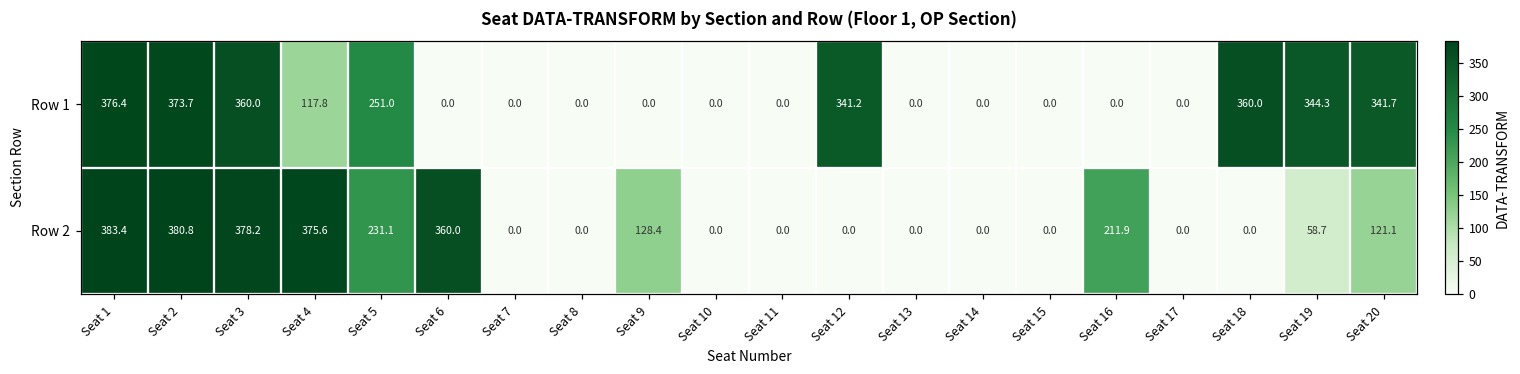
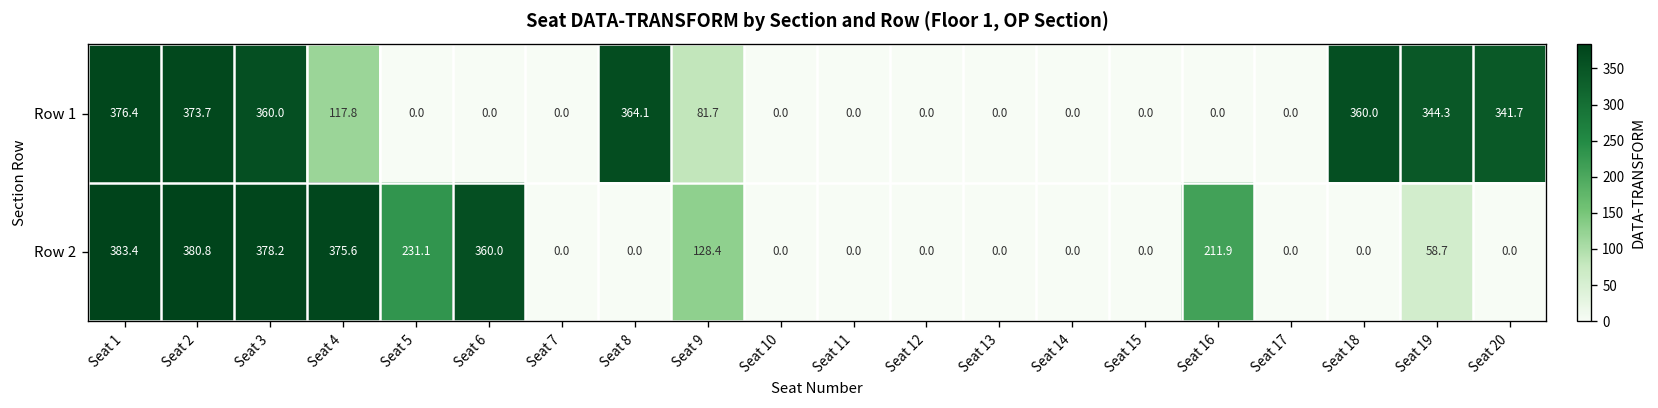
Row 1, Seat 5: 251.0 -> 0.0
Row 1, Seat 8: 0.0 -> 364.1
Row 1, Seat 9: 0.0 -> 81.7
Row 1, Seat 12: 341.2 -> 0.0
Row 2, Seat 20: 121.1 -> 0.0
